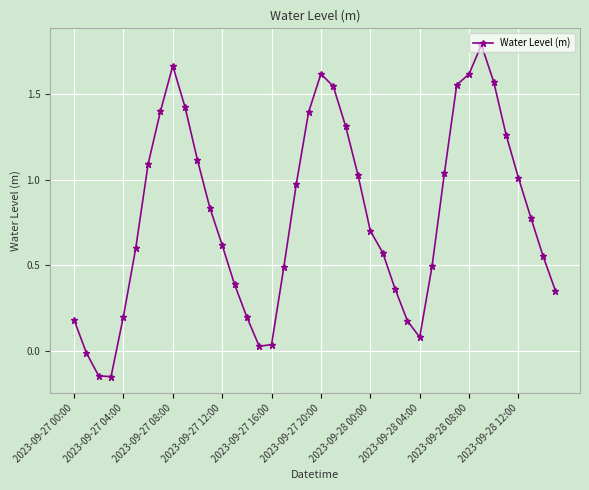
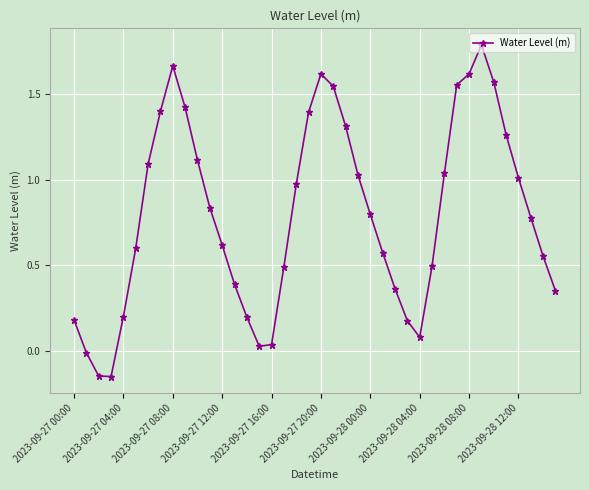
2023-09-28 00:00: 0.70 -> 0.80
